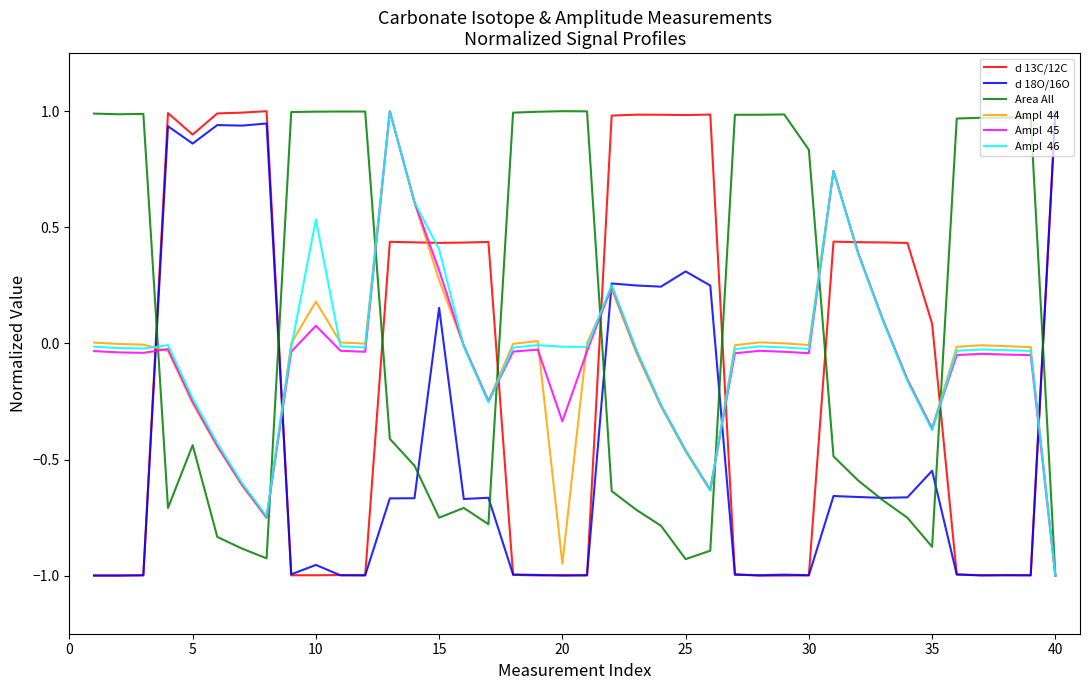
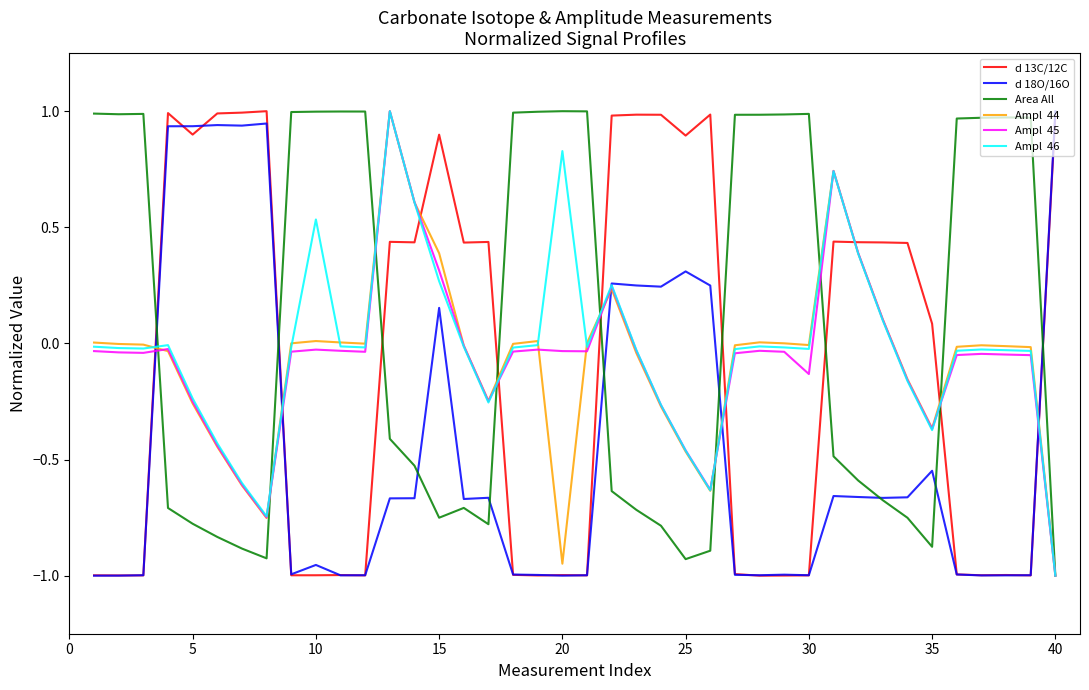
d 18O/16O, 5: 0.86 -> 0.94
Area All, 5: -0.44 -> -0.78
Ampl 44, 10: 0.18 -> 0.01
Ampl 45, 10: 0.08 -> -0.03
d 13C/12C, 15: 0.43 -> 0.90
Ampl 44, 15: 0.27 -> 0.39
Ampl 46, 15: 0.41 -> 0.27
Ampl 45, 20: -0.34 -> -0.03
Ampl 46, 20: -0.01 -> 0.83
d 13C/12C, 25: 0.98 -> 0.89
Area All, 30: 0.83 -> 0.99
Ampl 45, 30: -0.04 -> -0.13
